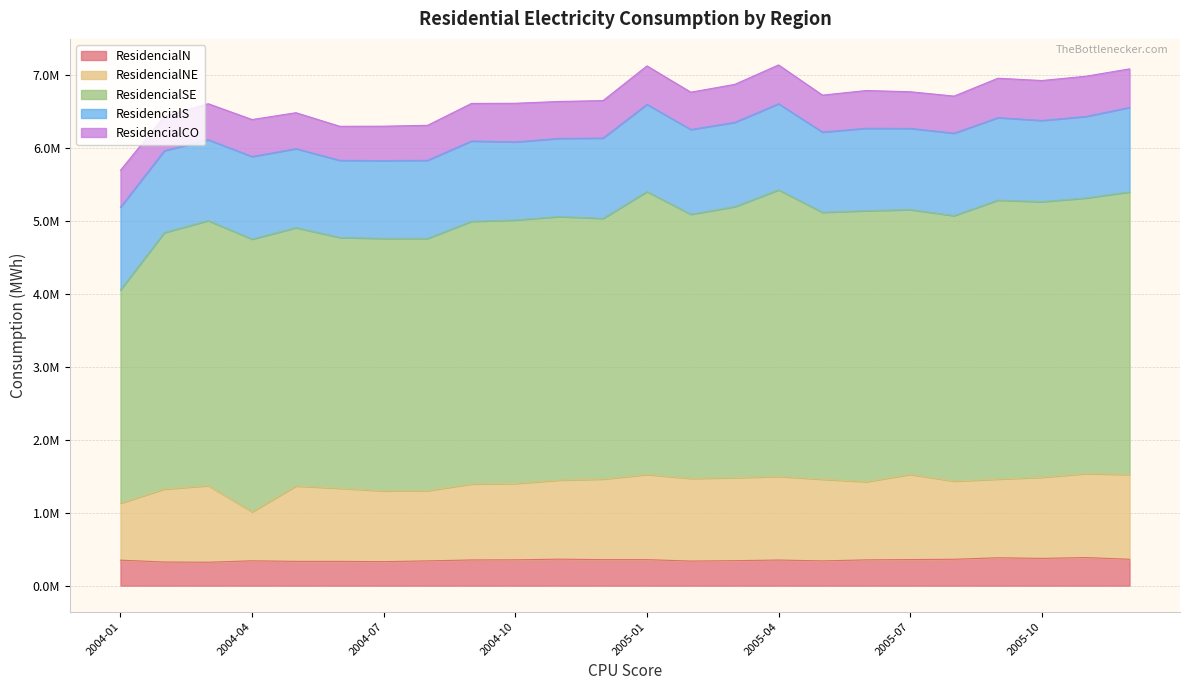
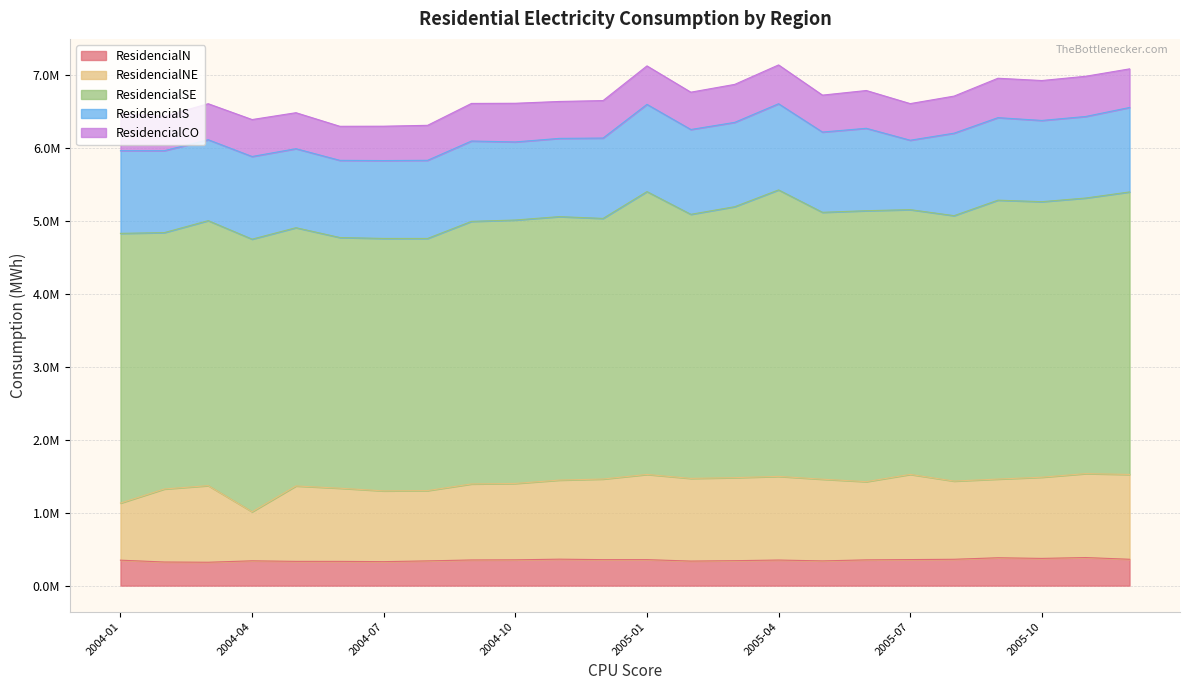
ResidencialSE, 2004-01: 2900000 -> 3700000
ResidencialS, 2005-07: 1100000 -> 1000000
